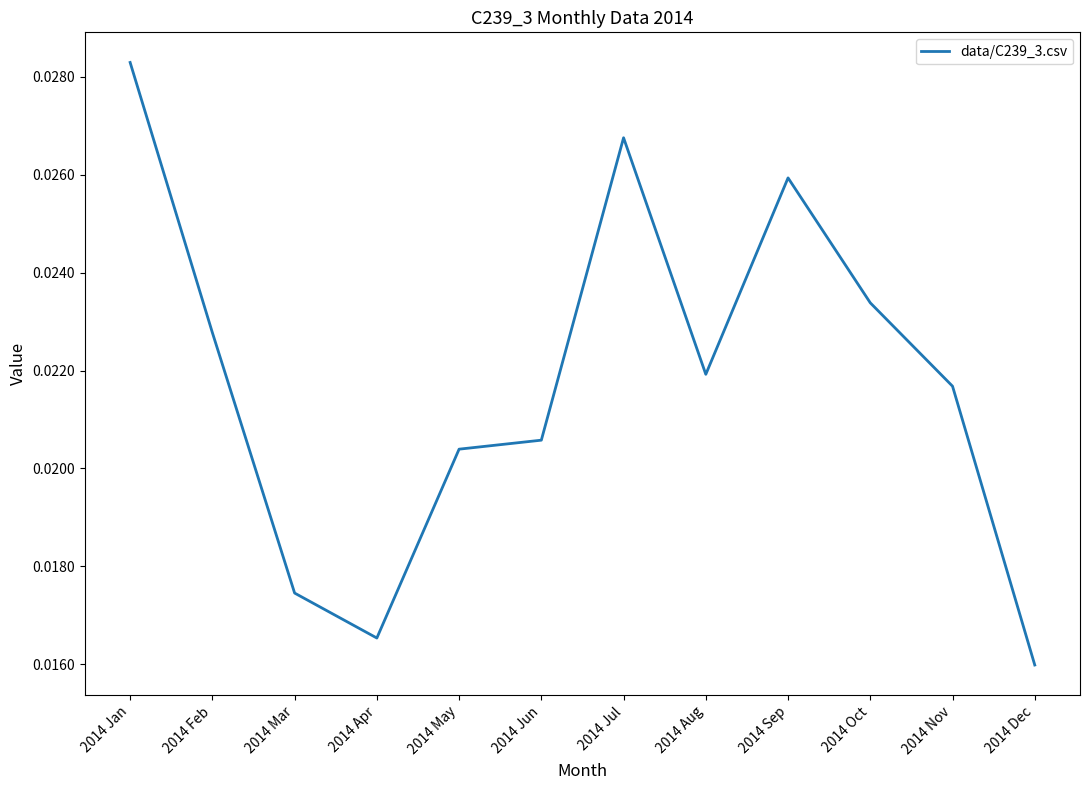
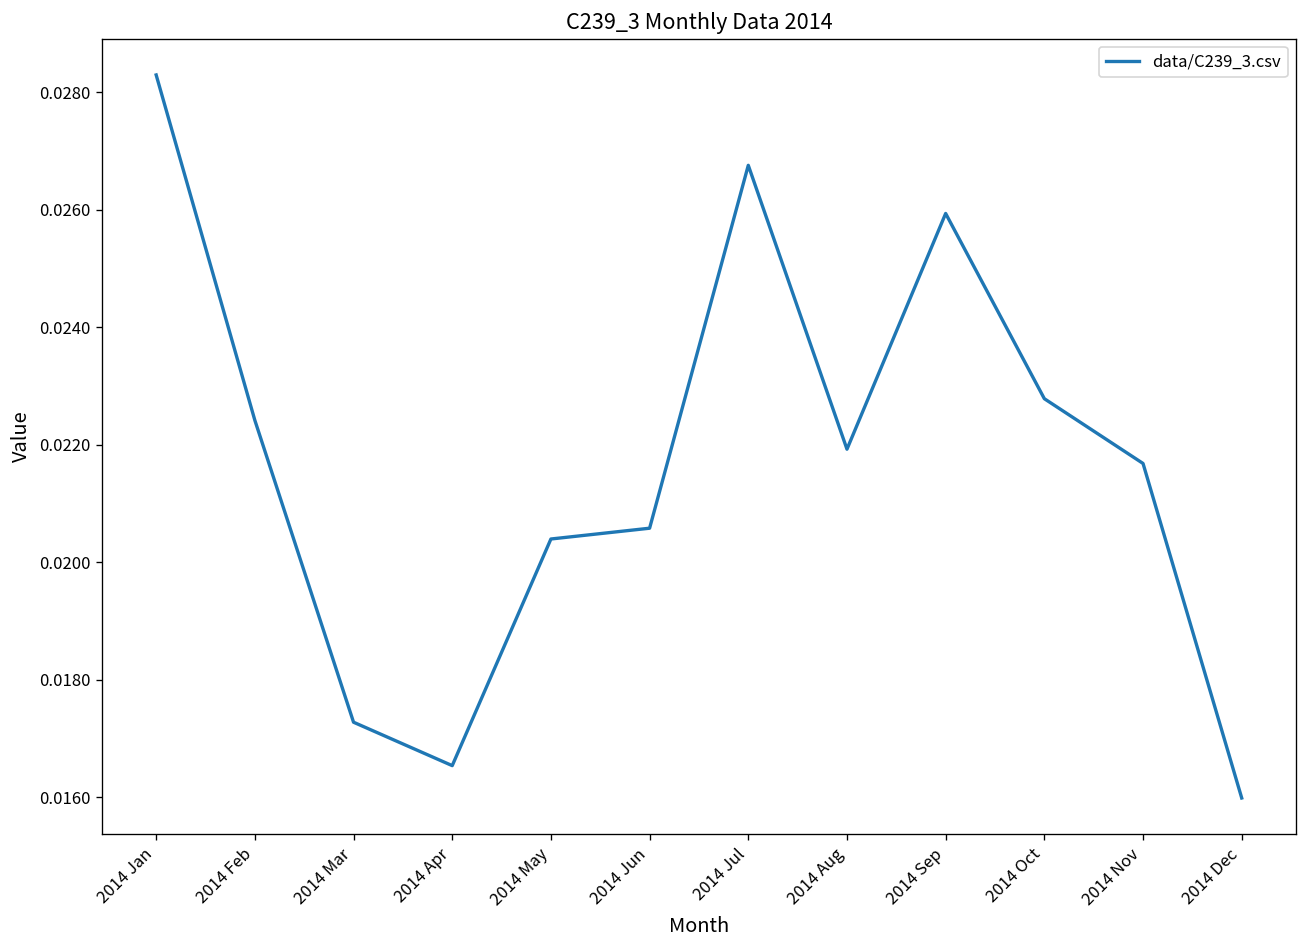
2014 Feb: 0.0228 -> 0.0224
2014 Mar: 0.0175 -> 0.0173
2014 Oct: 0.0234 -> 0.0228
